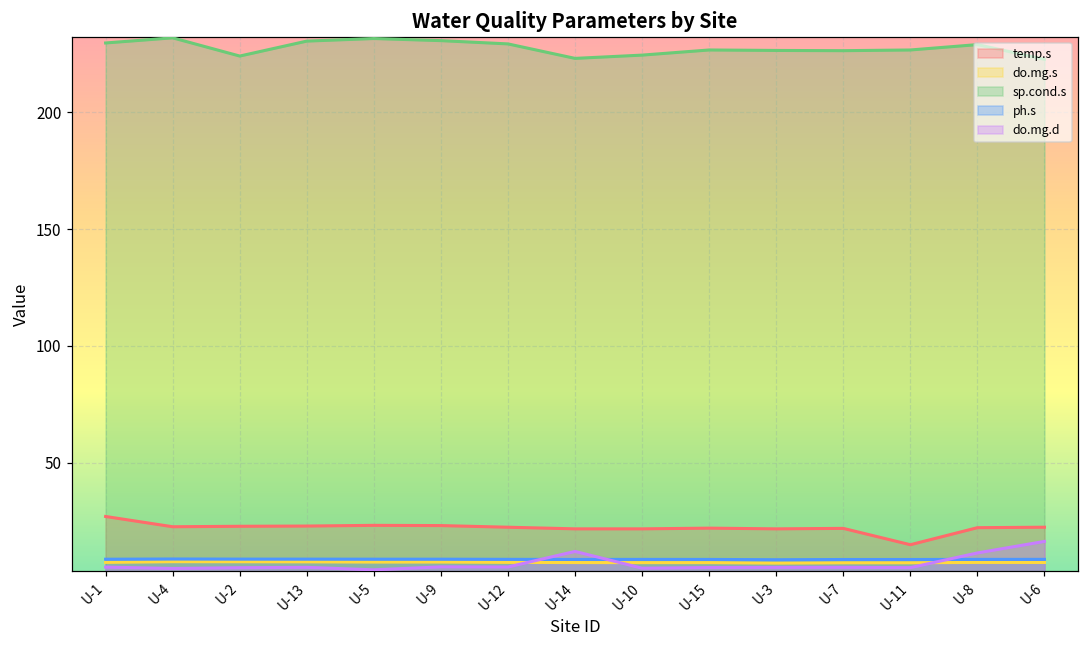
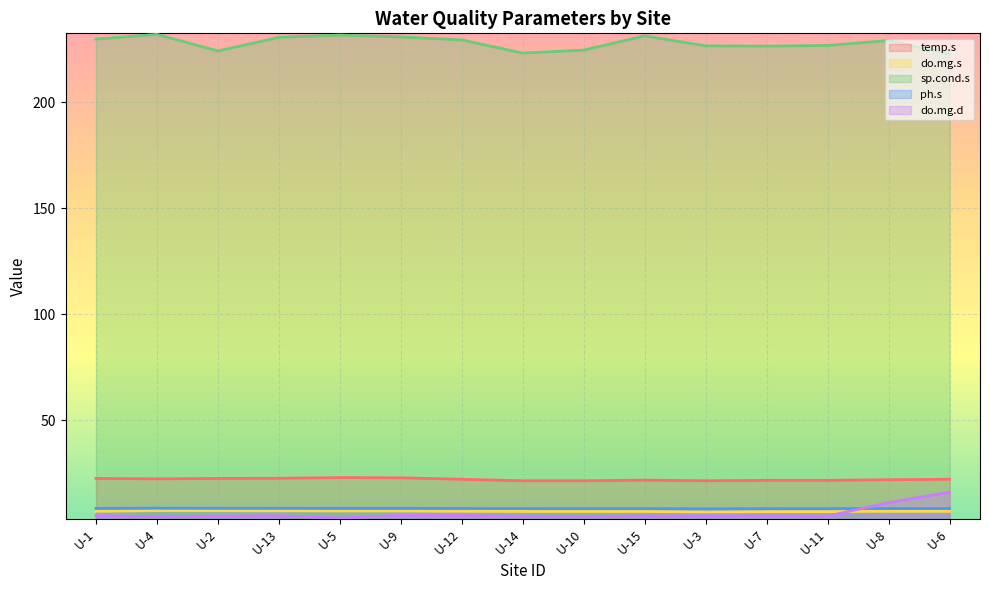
temp.s, U-1: 27 -> 23
do.mg.d, U-14: 12 -> 5
sp.cond.s, U-15: 227 -> 231
temp.s, U-11: 15 -> 22
